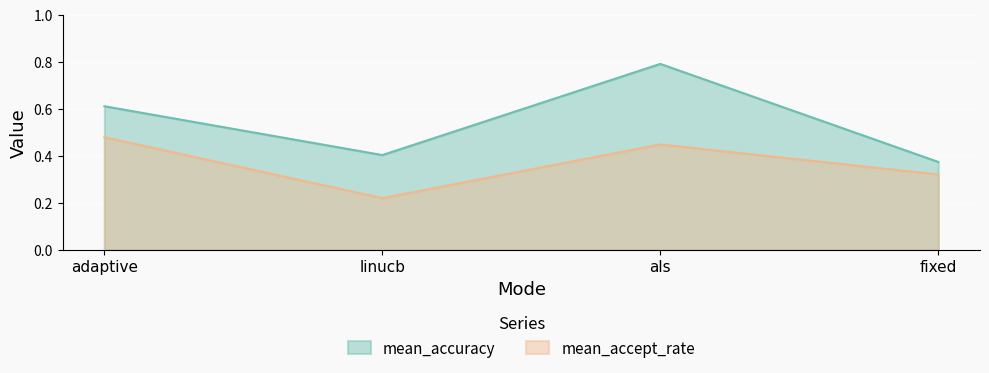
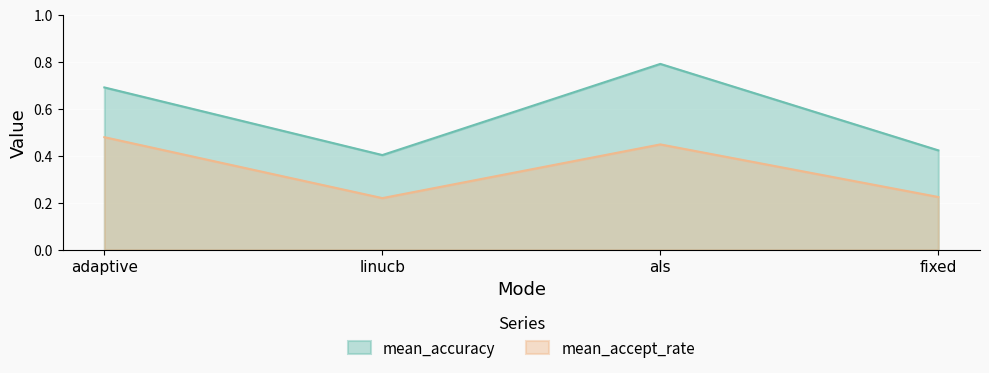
mean_accuracy, adaptive: 0.61 -> 0.69
mean_accuracy, fixed: 0.37 -> 0.42
mean_accept_rate, fixed: 0.32 -> 0.22
